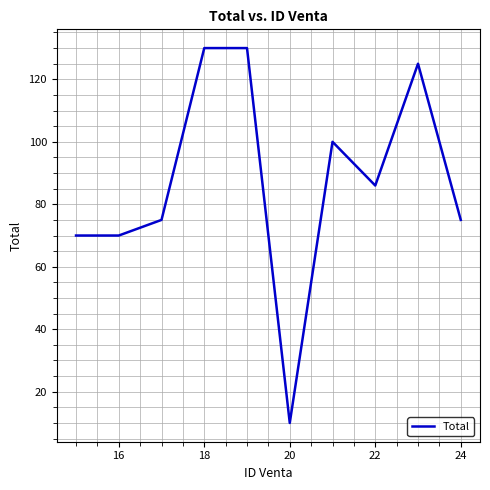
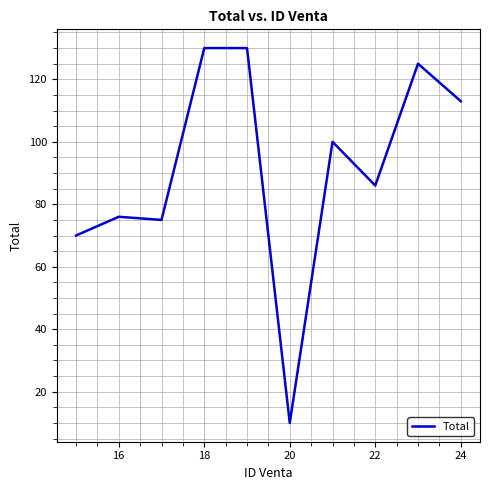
16: 70 -> 76
24: 75 -> 113
